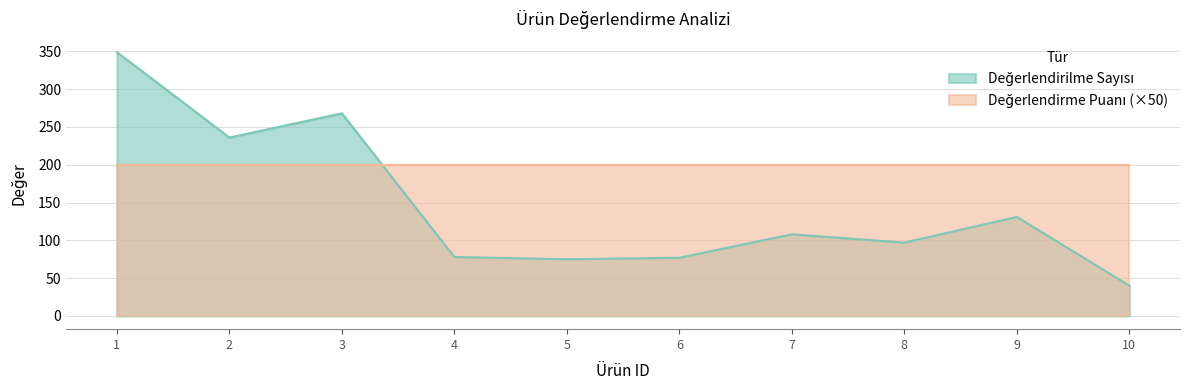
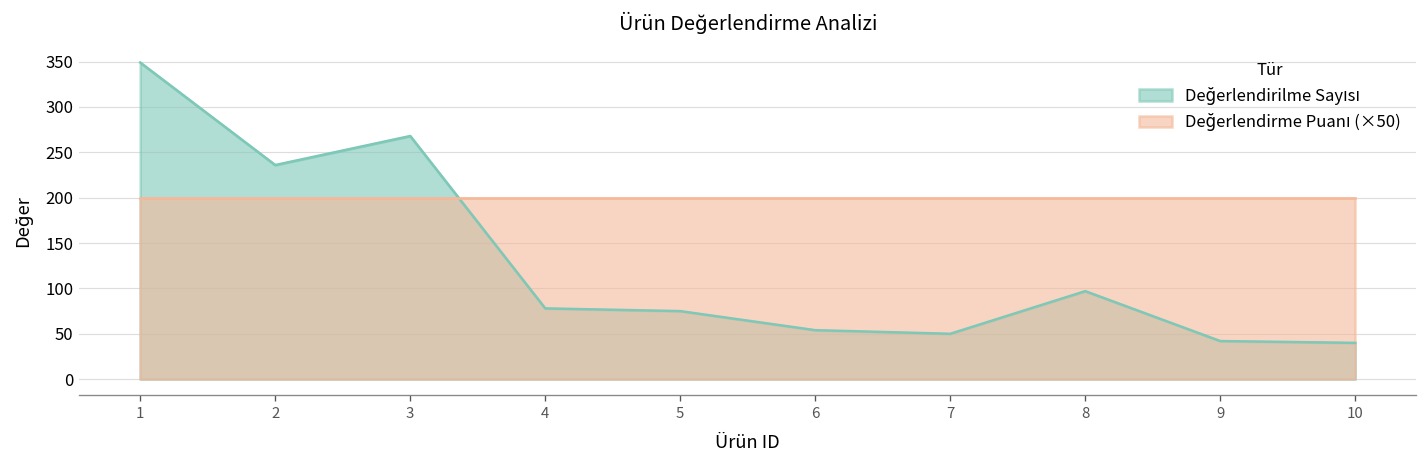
Değerlendirilme Sayısı, 6: 80 -> 50
Değerlendirilme Sayısı, 7: 110 -> 50
Değerlendirilme Sayısı, 9: 130 -> 40
